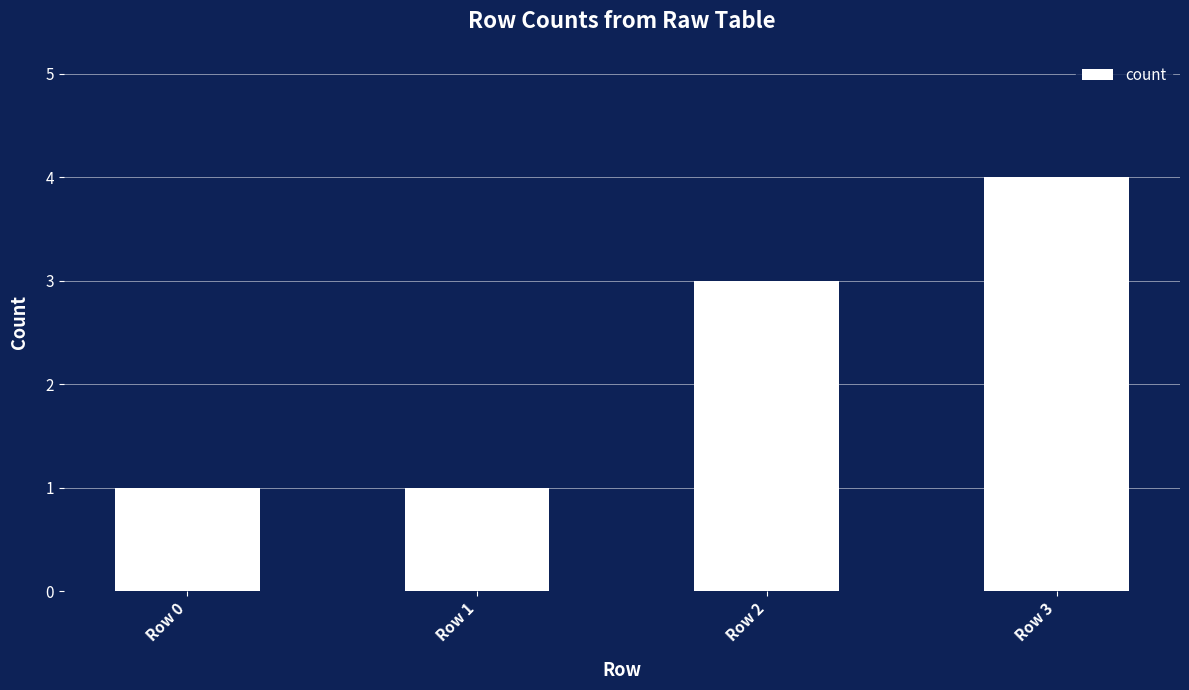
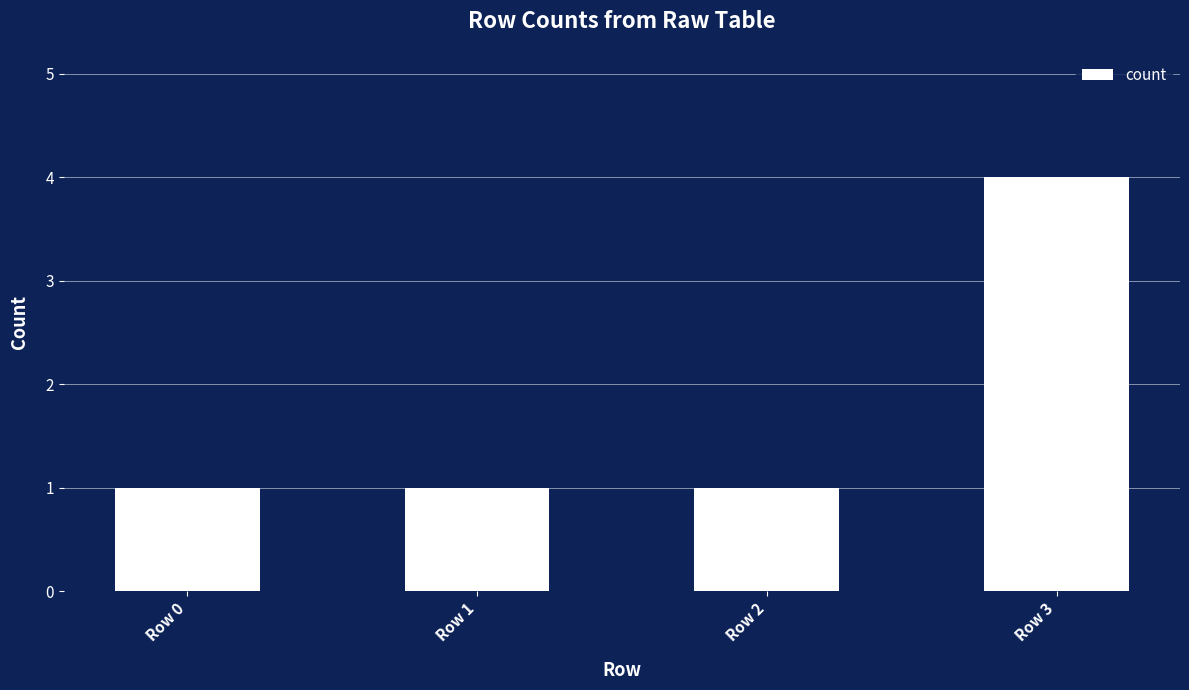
Row 2: 3 -> 1
